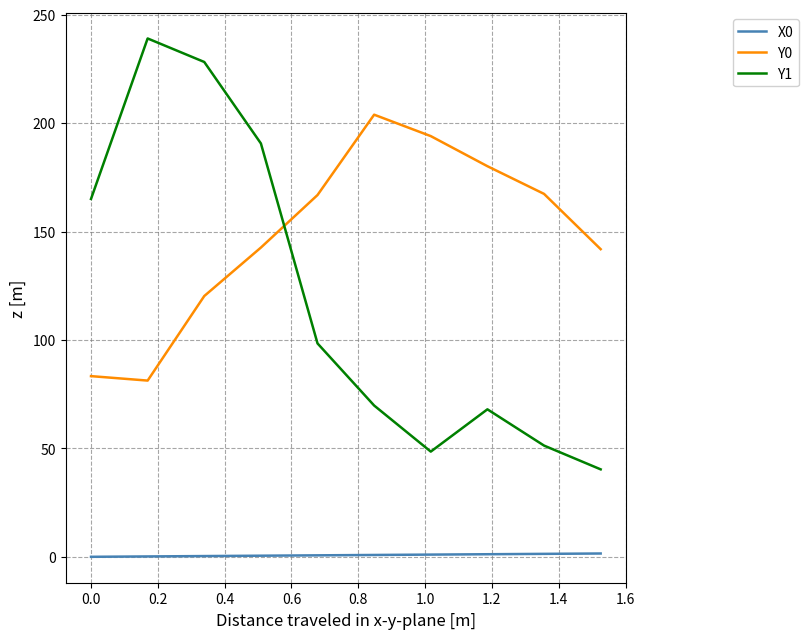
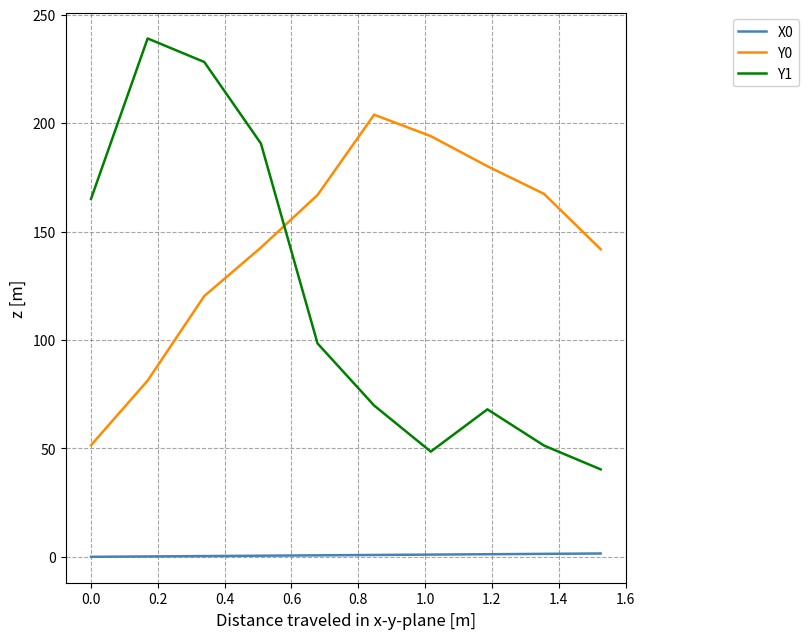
Y0, 0.0: 83 -> 51
